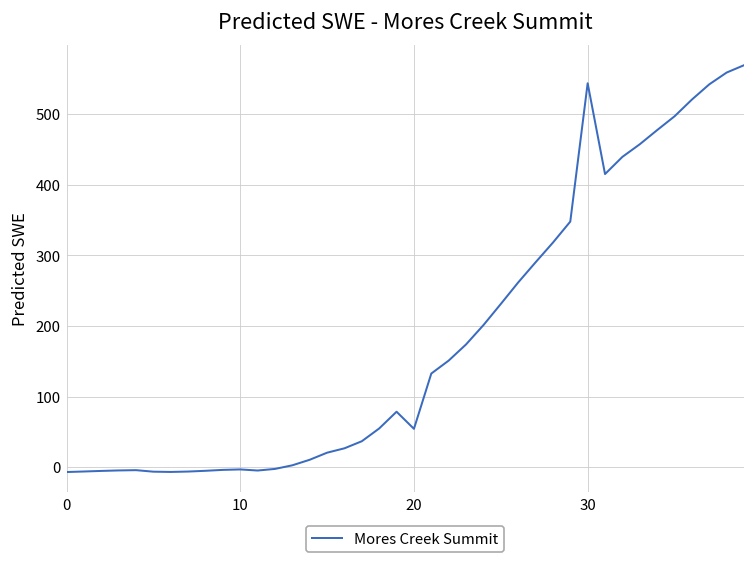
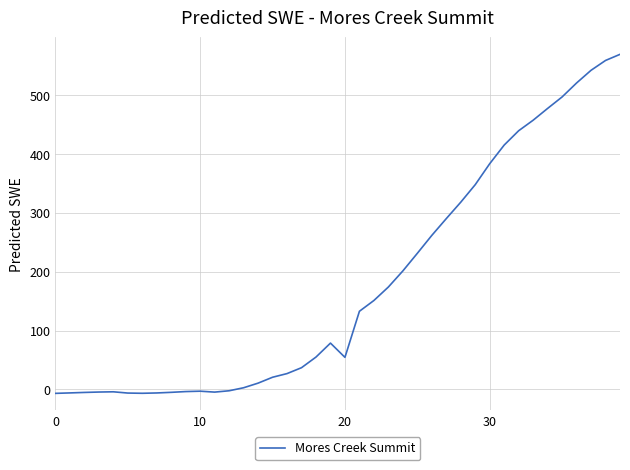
30: 540 -> 380
